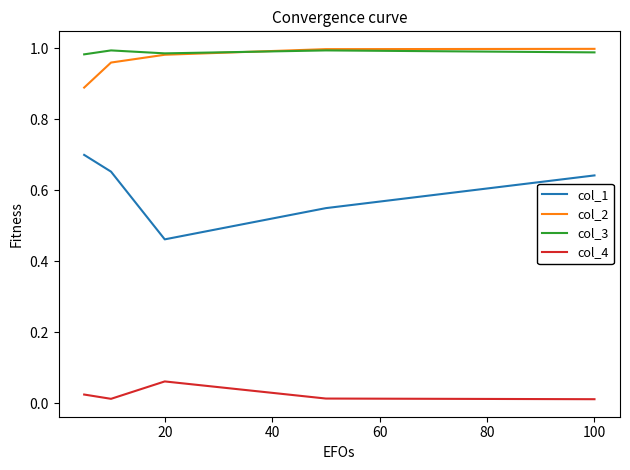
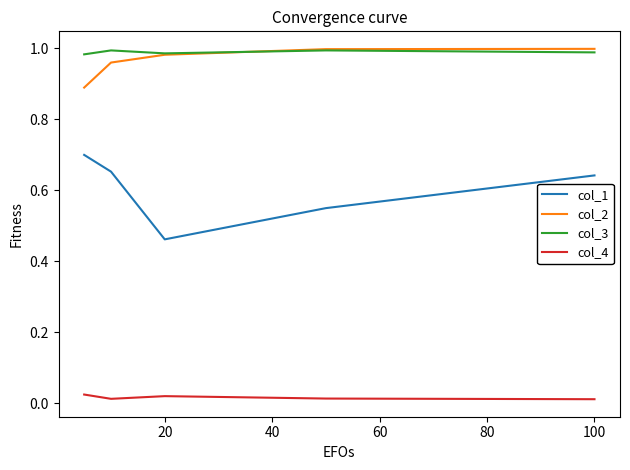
col_4, 20: 0.06 -> 0.02
